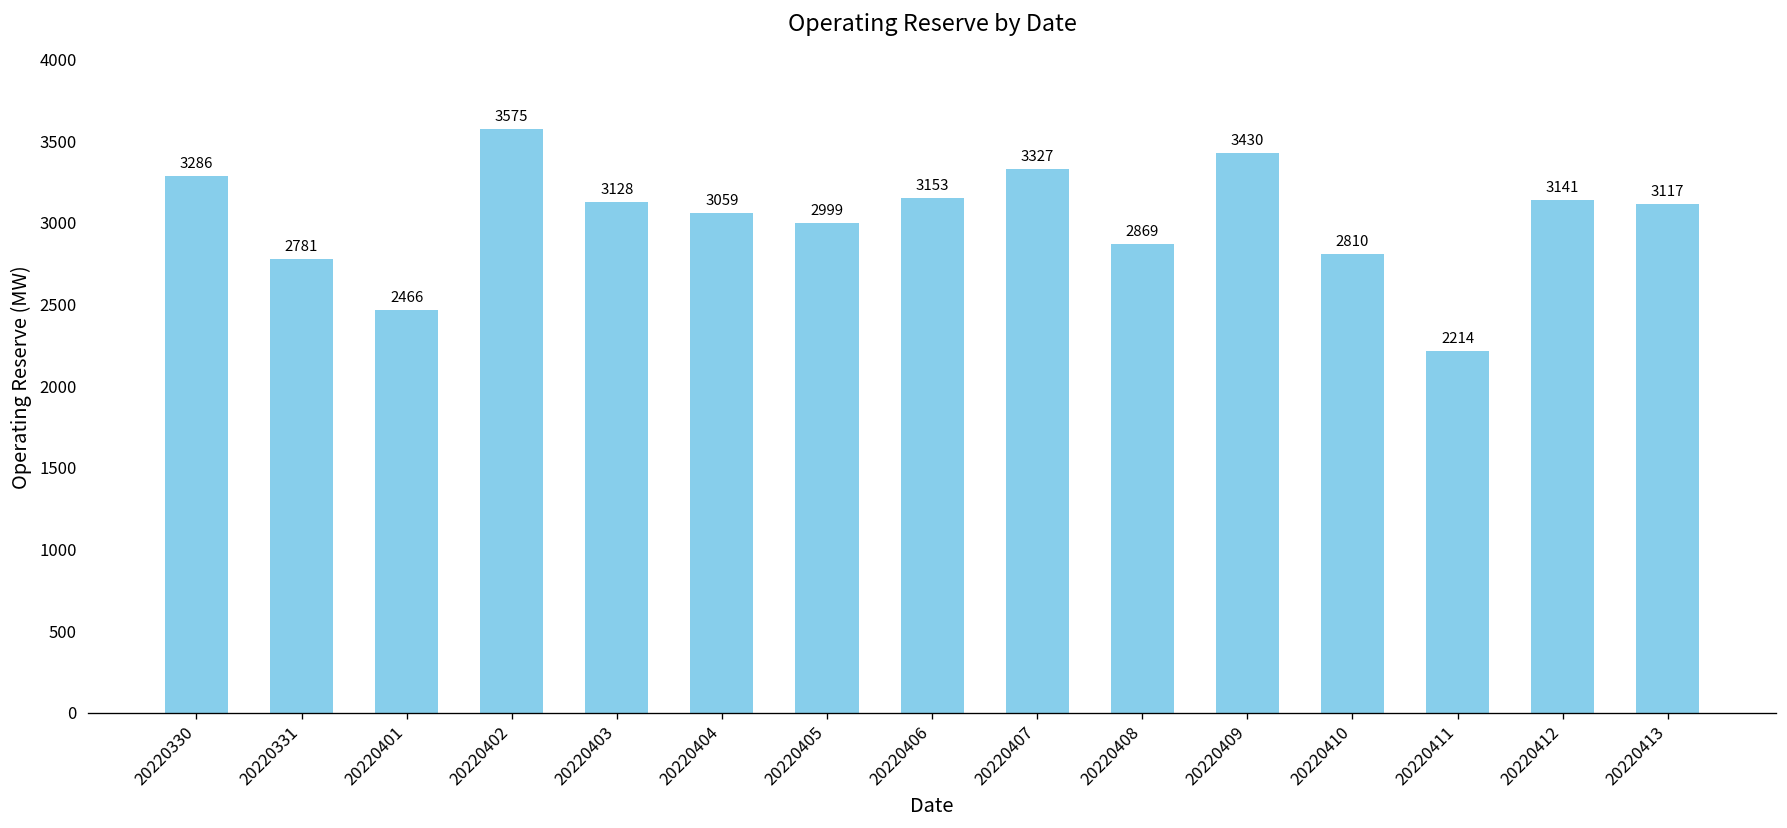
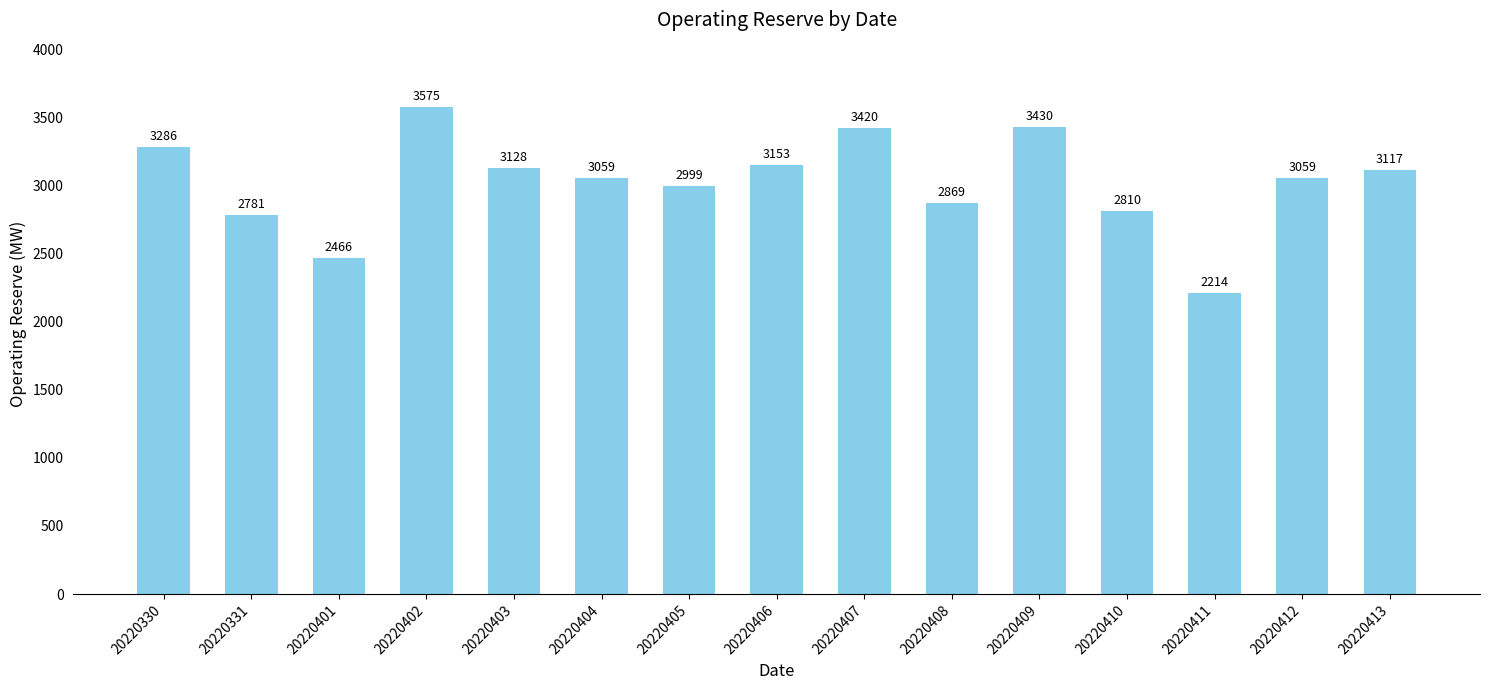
20220407: 3327 -> 3420
20220412: 3141 -> 3059
